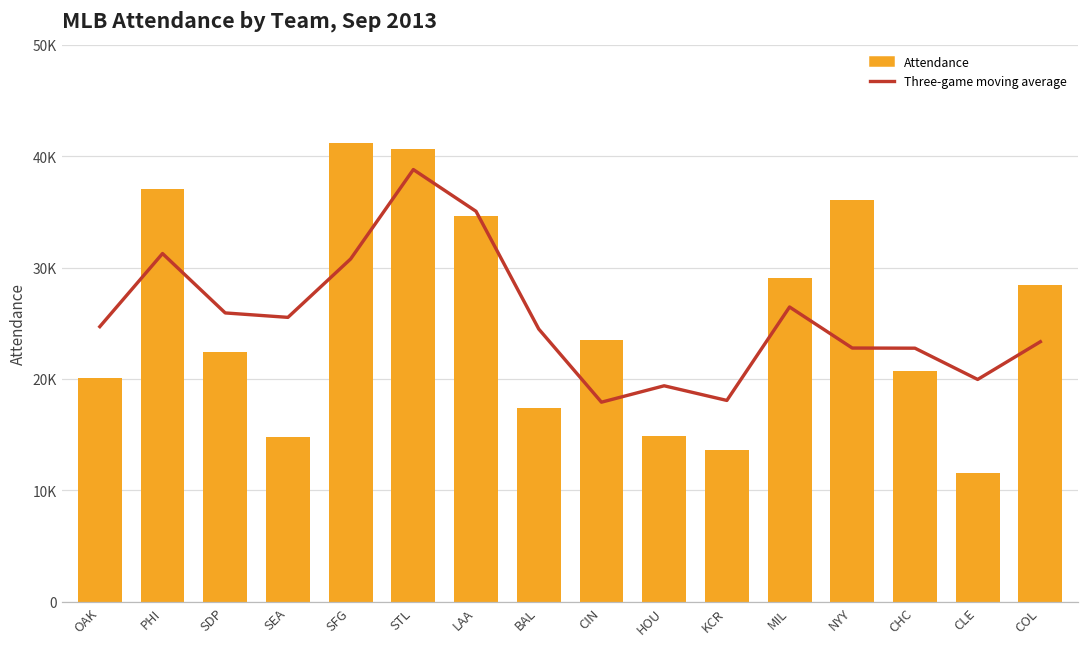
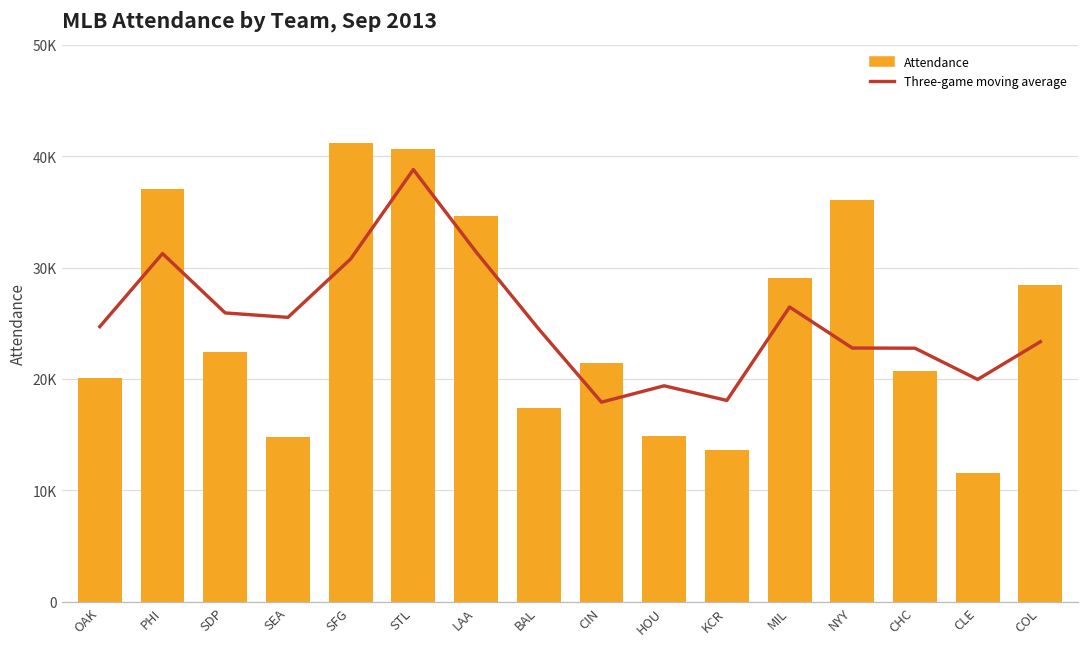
Three-game moving average, LAA: 35000 -> 31400
Attendance, CIN: 23500 -> 21400
